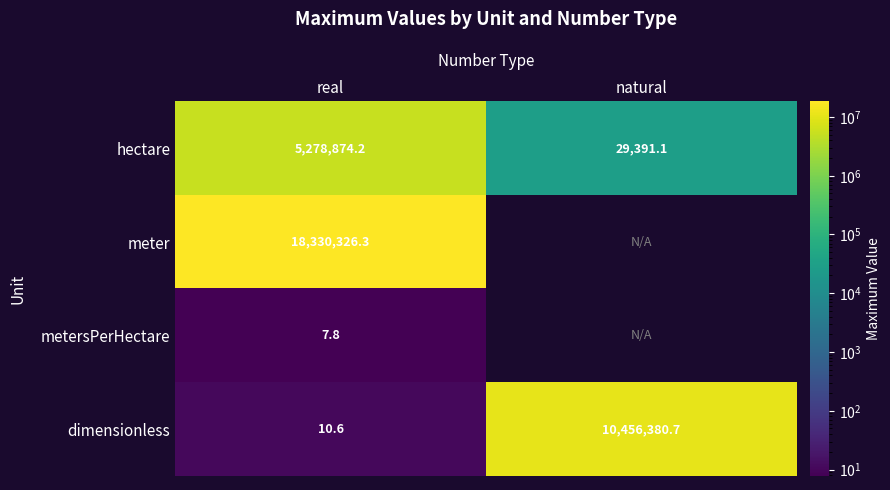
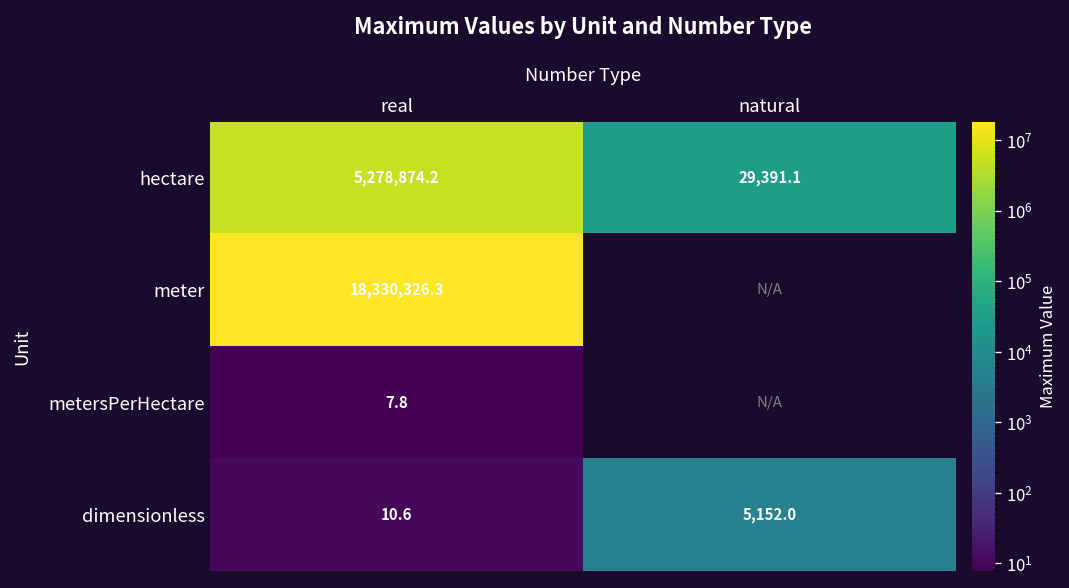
dimensionless, natural: 10,456,380.7 -> 5,152.0
